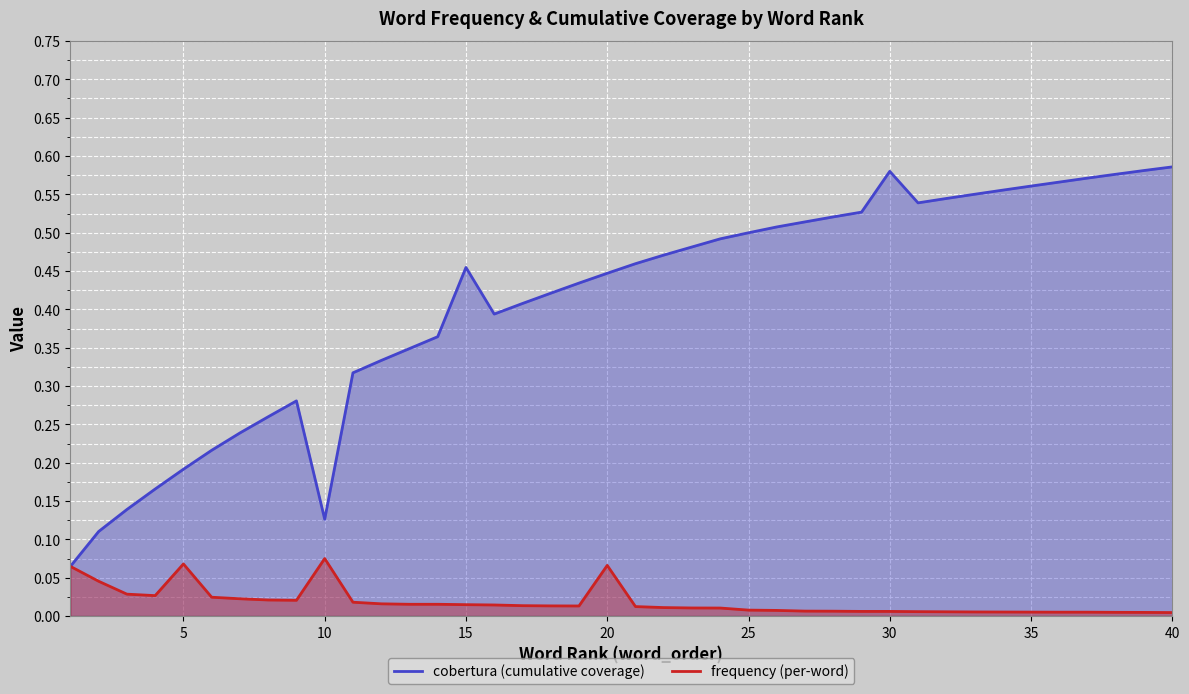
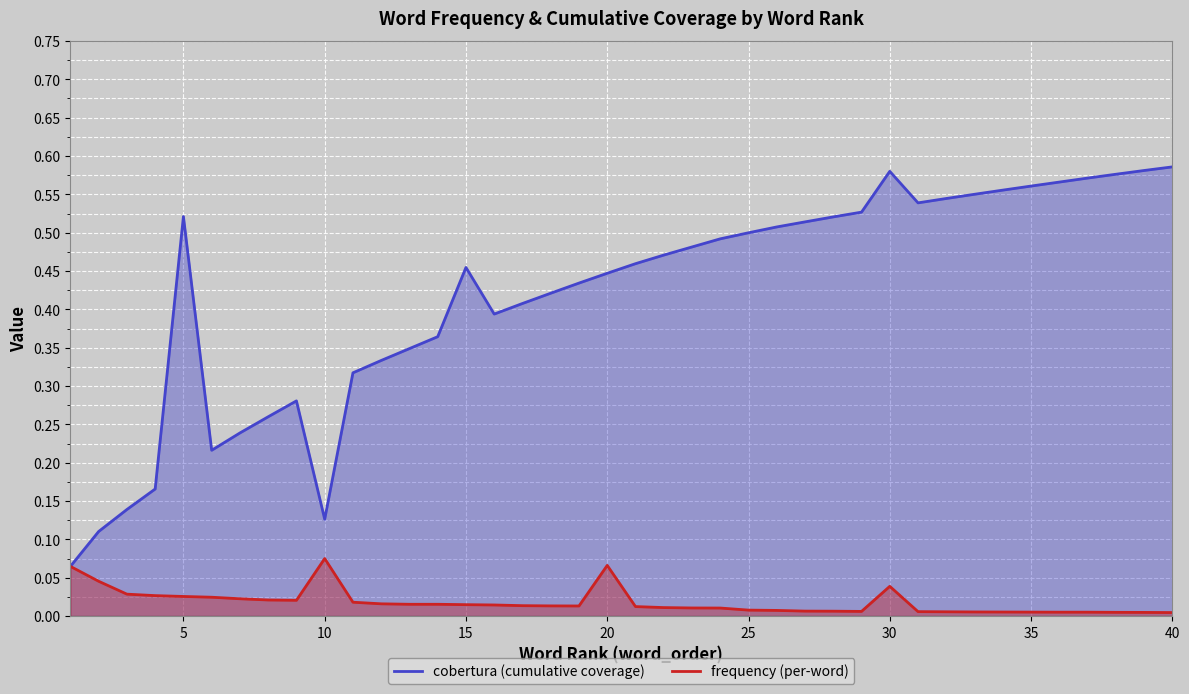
cobertura (cumulative coverage), 5: 0.19 -> 0.52
frequency (per-word), 5: 0.07 -> 0.03
frequency (per-word), 30: 0.01 -> 0.04
